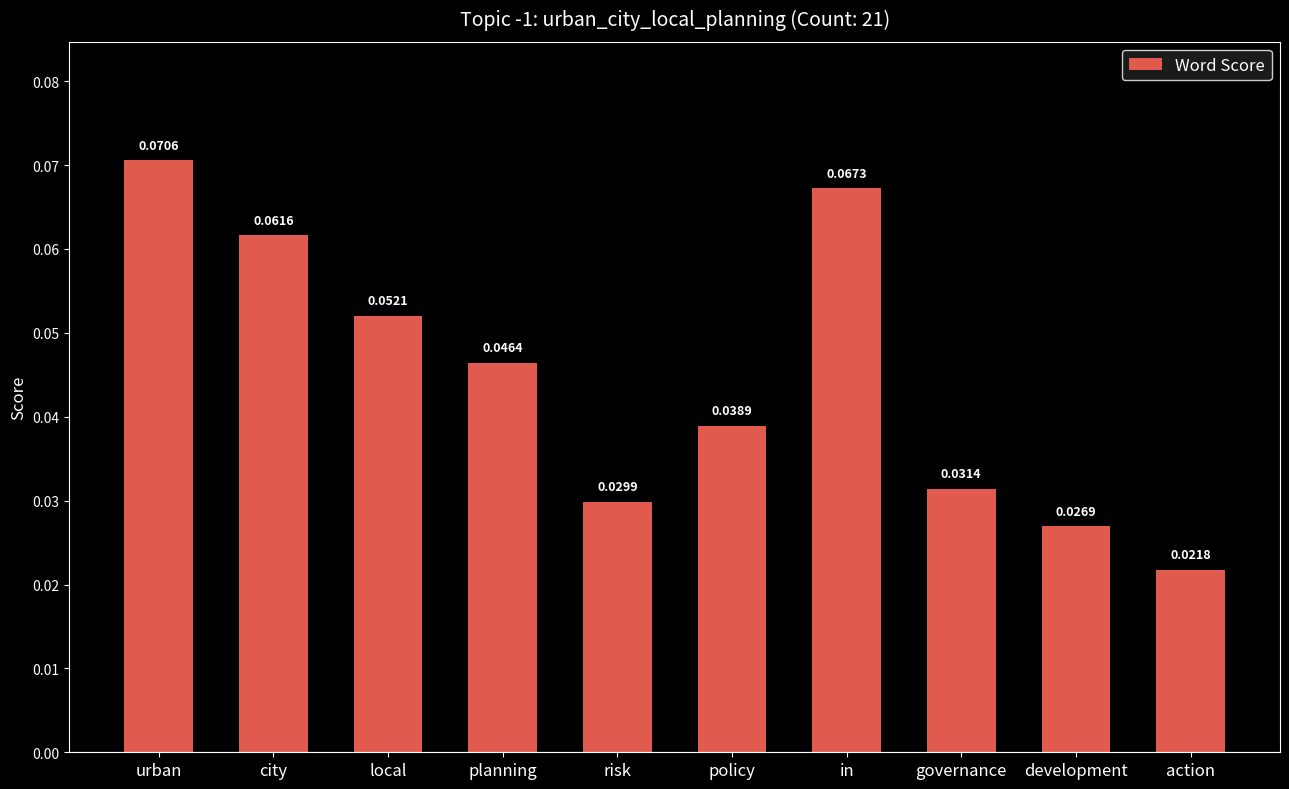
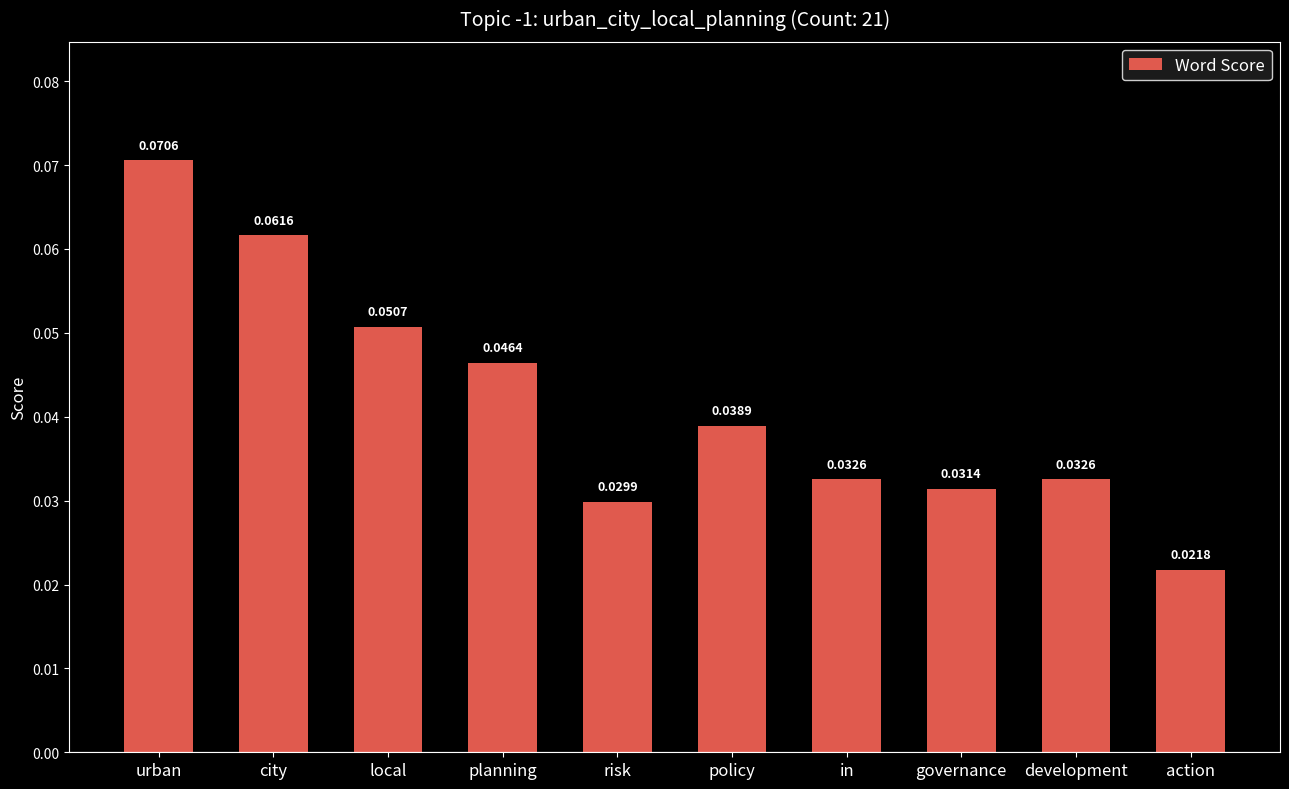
local: 0.0521 -> 0.0507
in: 0.0673 -> 0.0326
development: 0.0269 -> 0.0326
